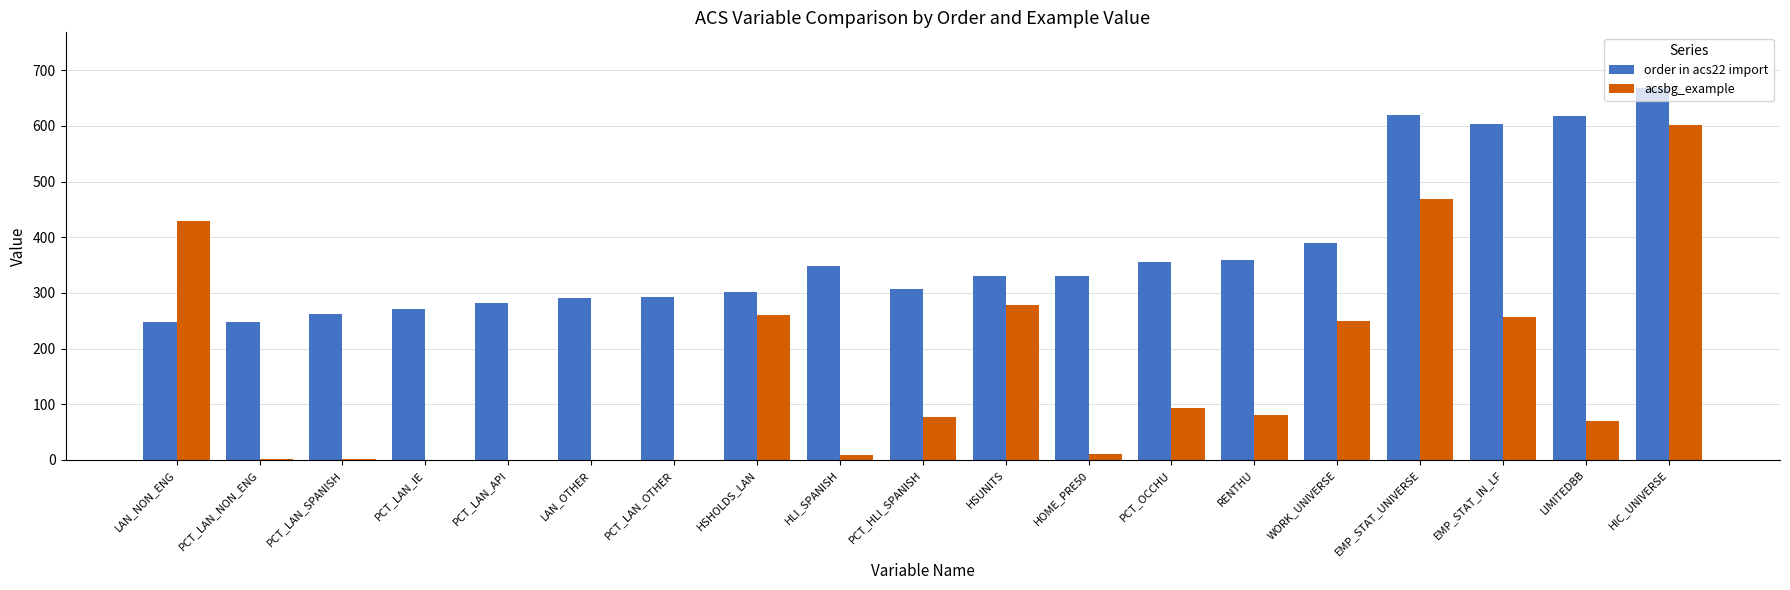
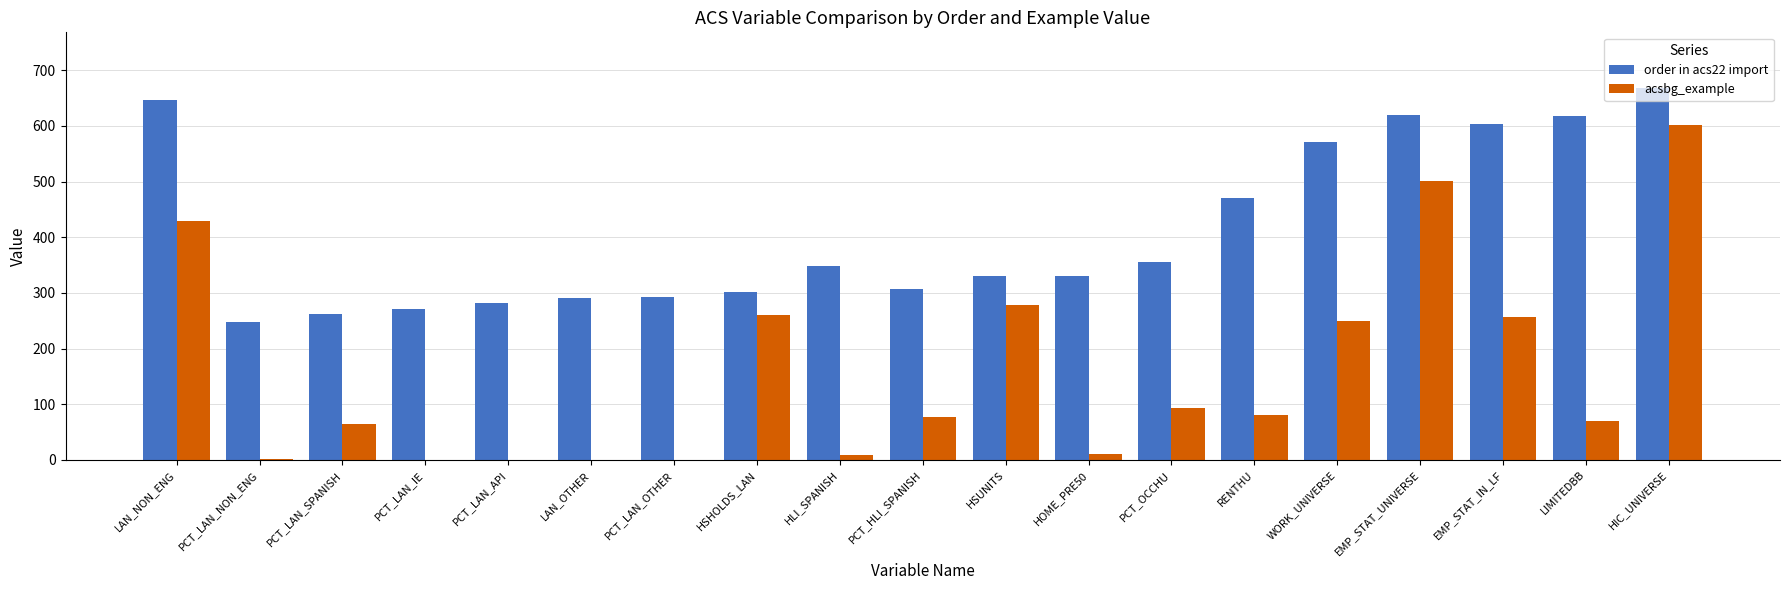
order in acs22 import, LAN_NON_ENG: 250 -> 650
acsbg_example, PCT_LAN_SPANISH: 0 -> 60
order in acs22 import, RENTHU: 360 -> 470
order in acs22 import, WORK_UNIVERSE: 390 -> 570
acsbg_example, EMP_STAT_UNIVERSE: 470 -> 500
